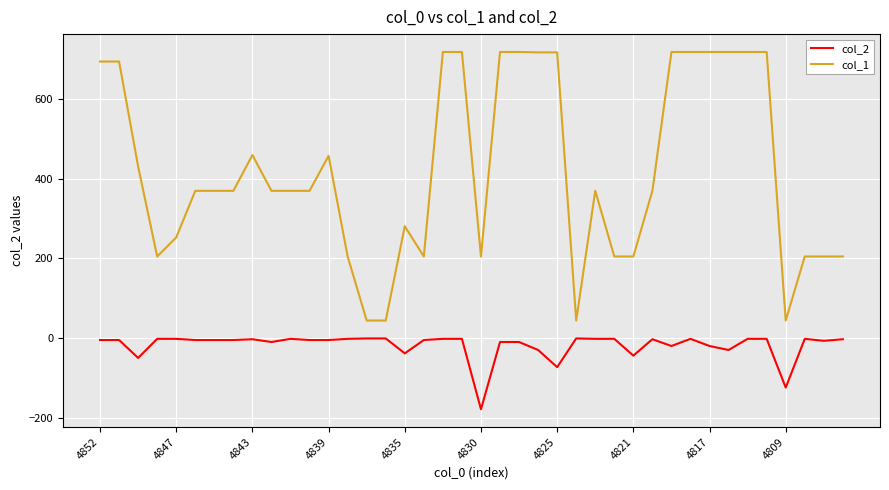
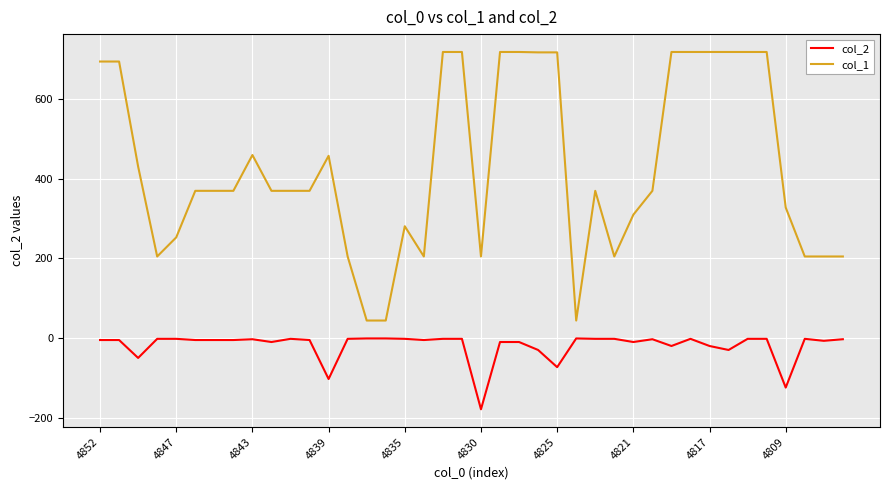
col_2, 4839: -10 -> -100
col_2, 4835: -40 -> 0
col_2, 4821: -40 -> -10
col_1, 4821: 210 -> 310
col_1, 4809: 40 -> 330
